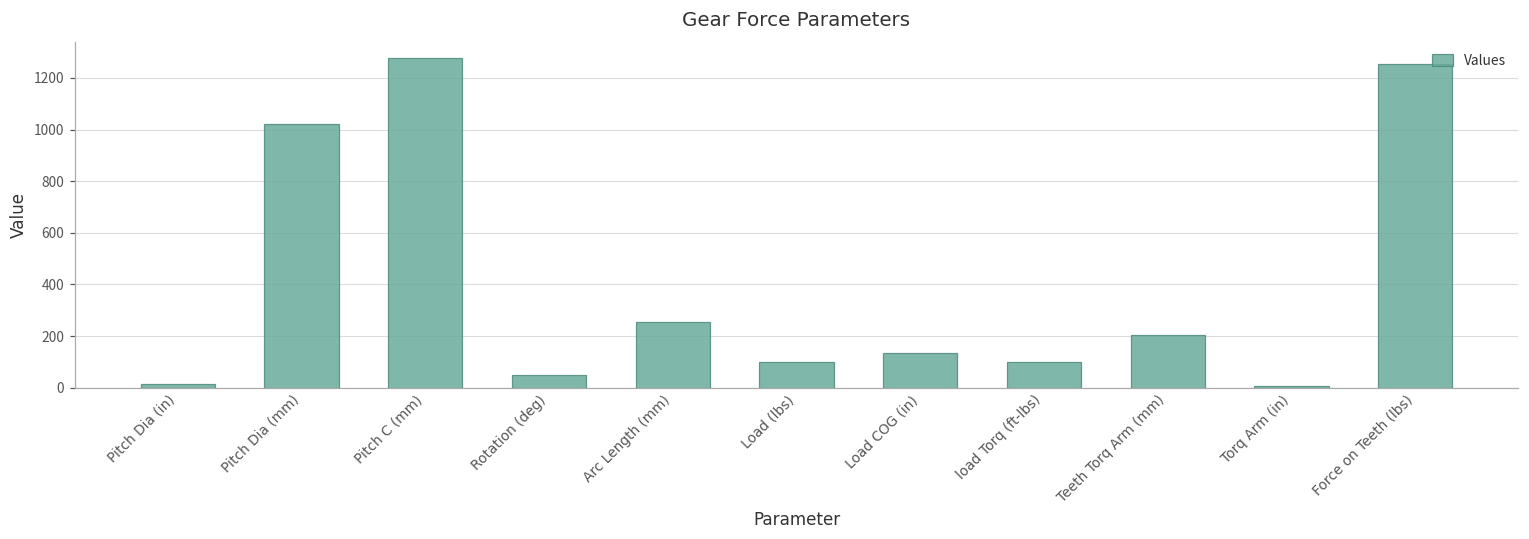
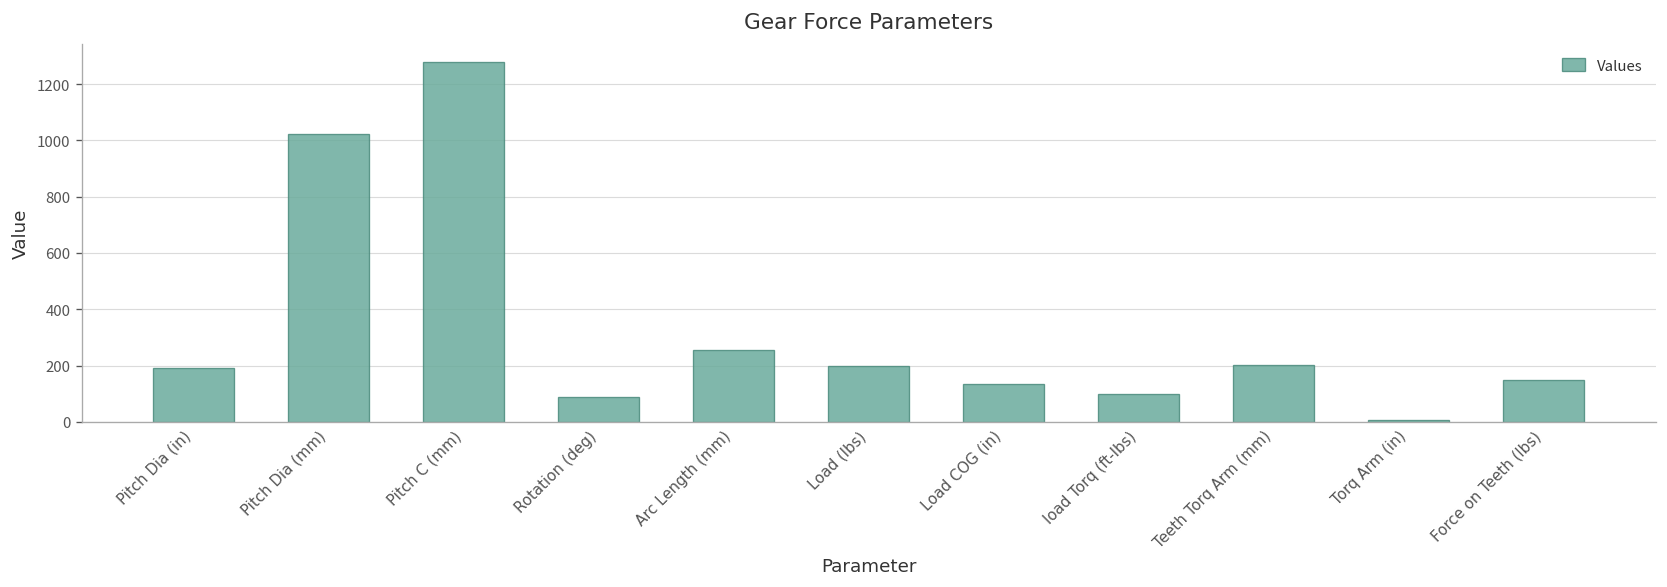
Pitch Dia (in): 20 -> 190
Rotation (deg): 50 -> 90
Load (lbs): 100 -> 200
Force on Teeth (lbs): 1260 -> 150
